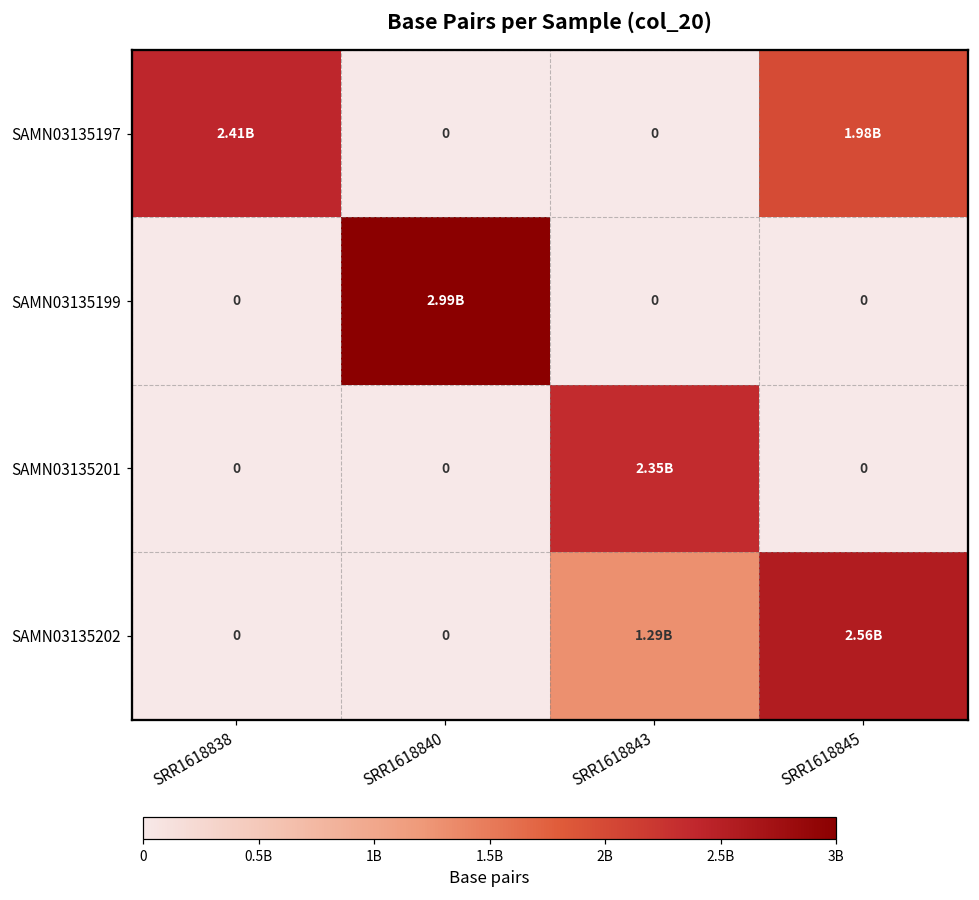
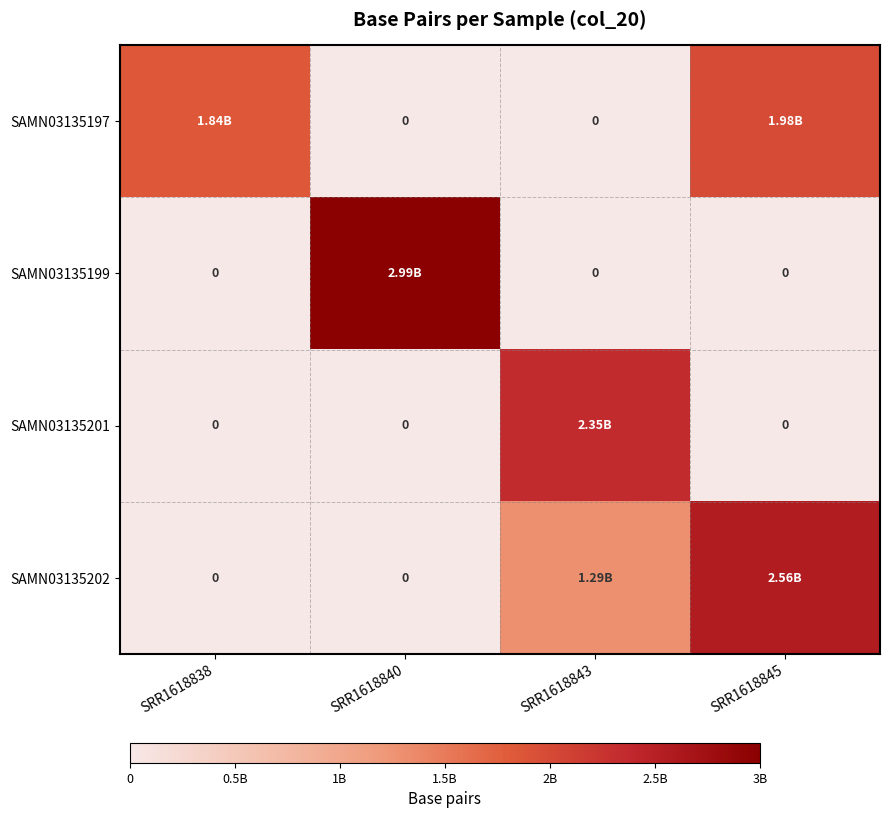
SAMN03135197, SRR1618838: 2.41B -> 1.84B
